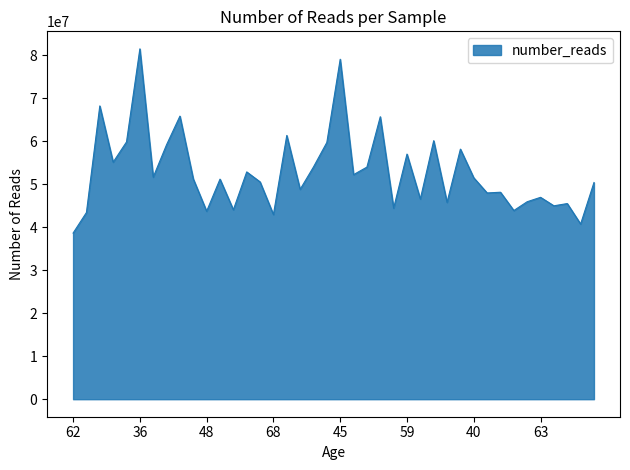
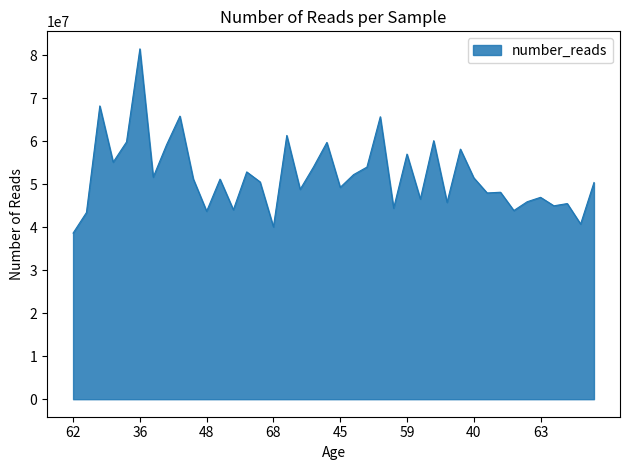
68: 43000000 -> 40000000
45: 79000000 -> 49000000
